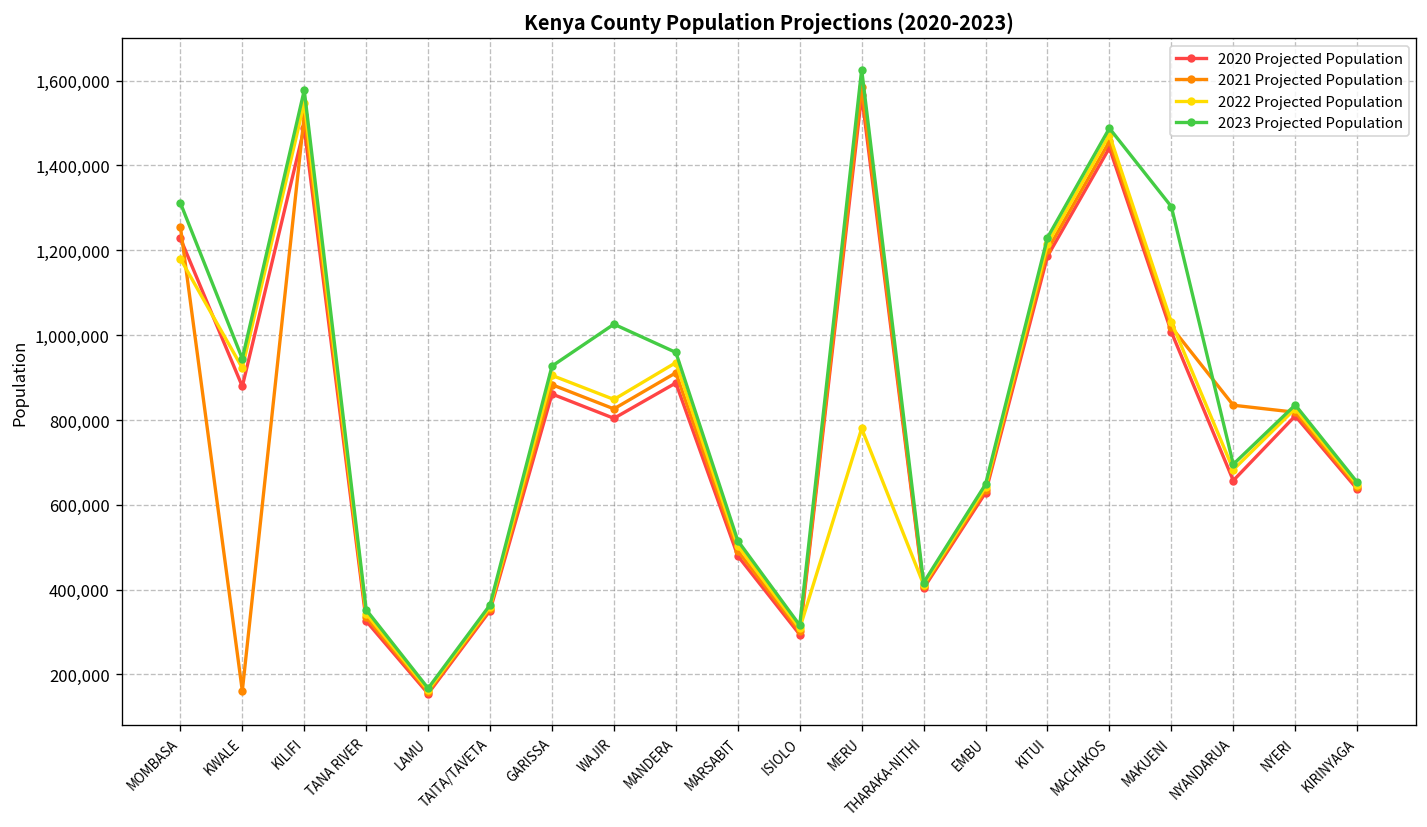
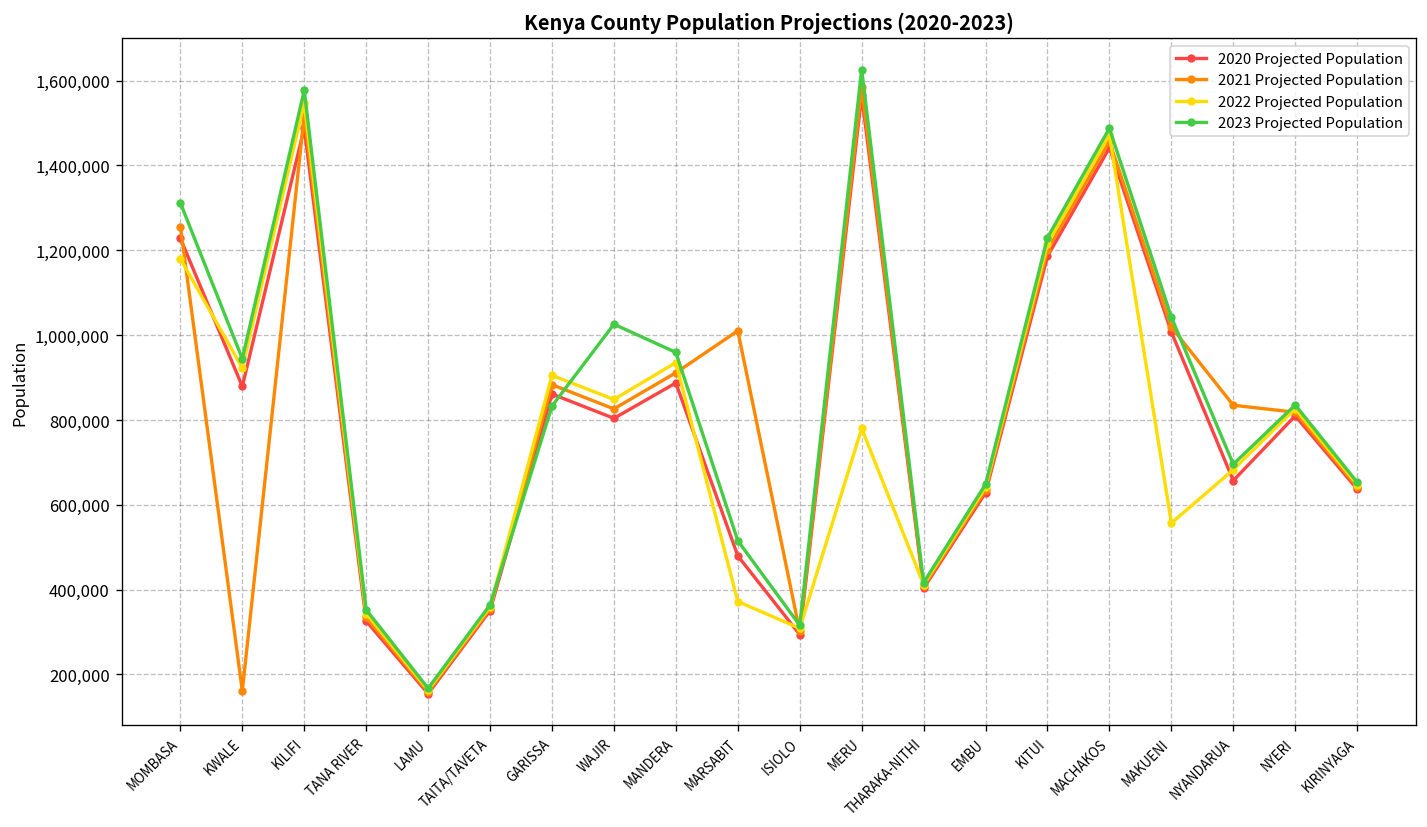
2023 Projected Population, GARISSA: 930,000 -> 830,000
2021 Projected Population, MARSABIT: 490,000 -> 1,010,000
2022 Projected Population, MARSABIT: 500,000 -> 370,000
2022 Projected Population, MAKUENI: 1,030,000 -> 560,000
2023 Projected Population, MAKUENI: 1,300,000 -> 1,040,000
